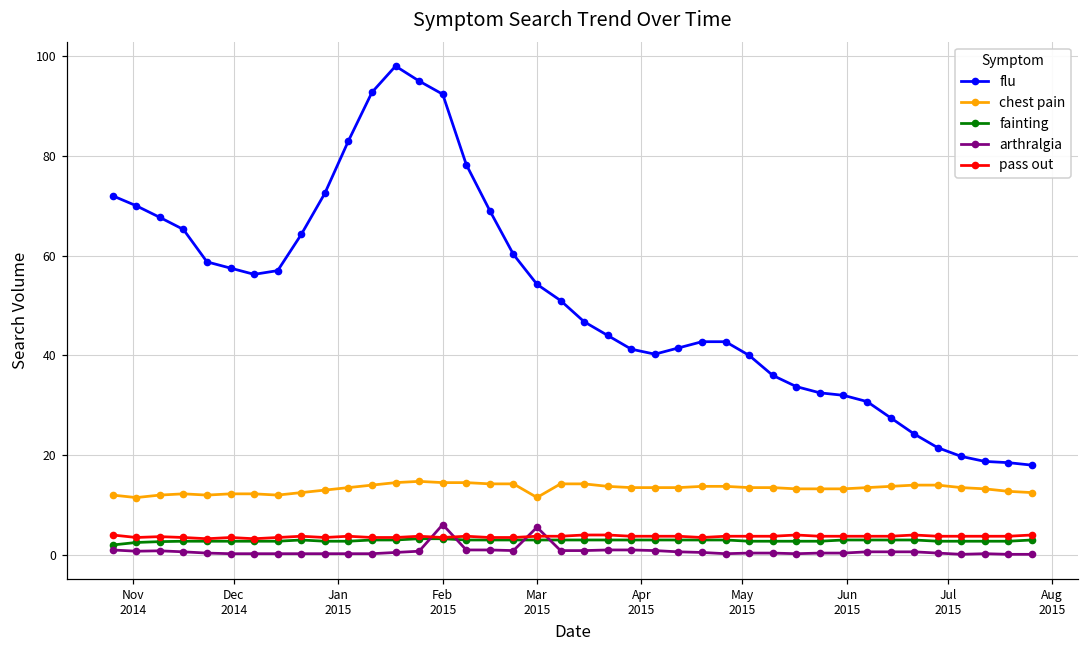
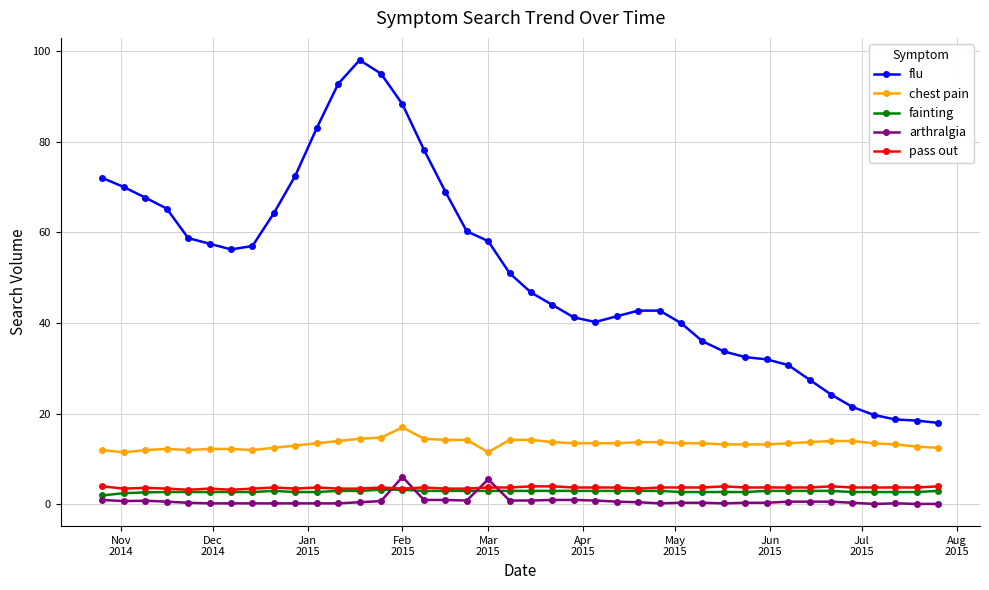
flu, Feb 2015: 92 -> 88
chest pain, Feb 2015: 15 -> 17
flu, Mar 2015: 54 -> 58
